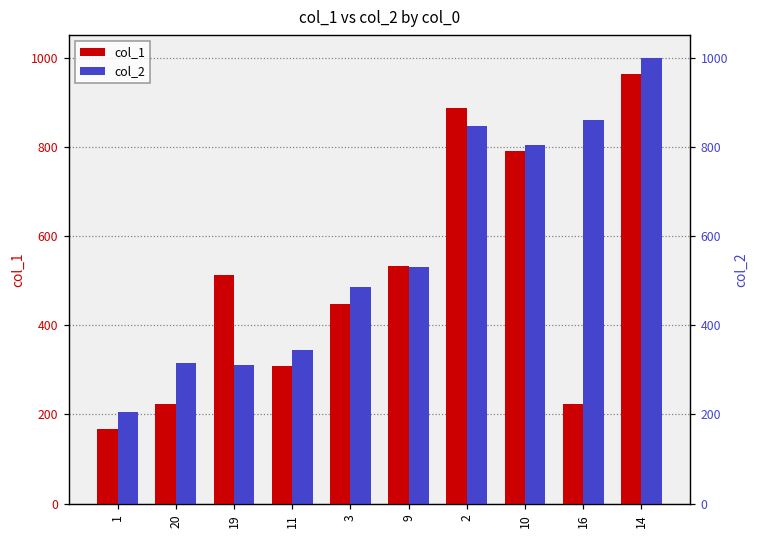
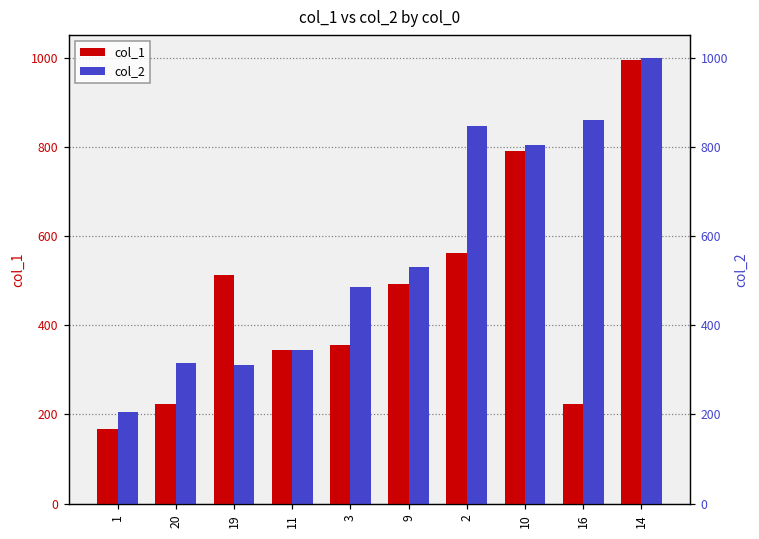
col_1, 11: 310 -> 340
col_1, 3: 450 -> 360
col_1, 9: 530 -> 490
col_1, 2: 890 -> 560
col_1, 14: 960 -> 1000
